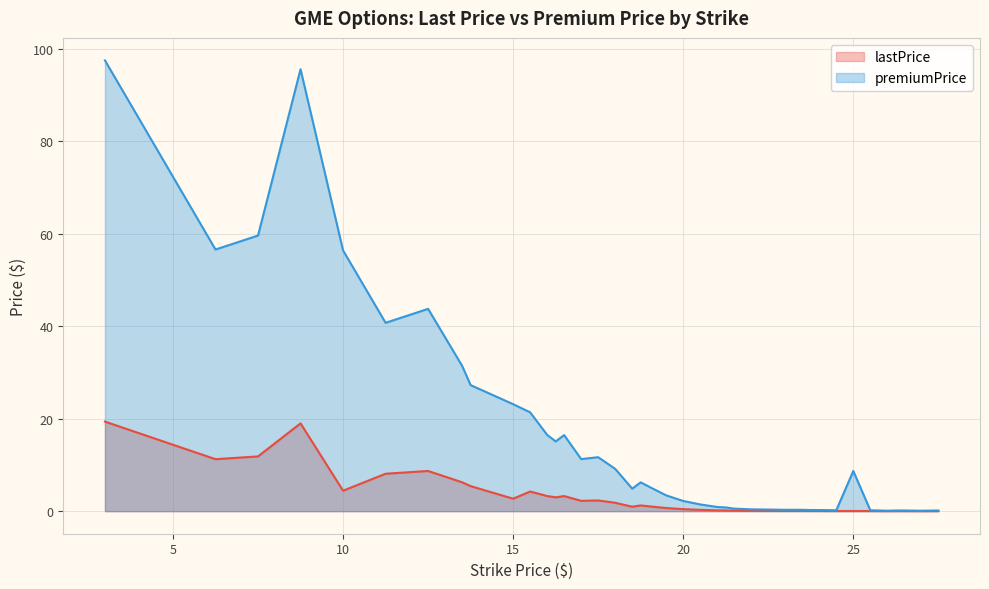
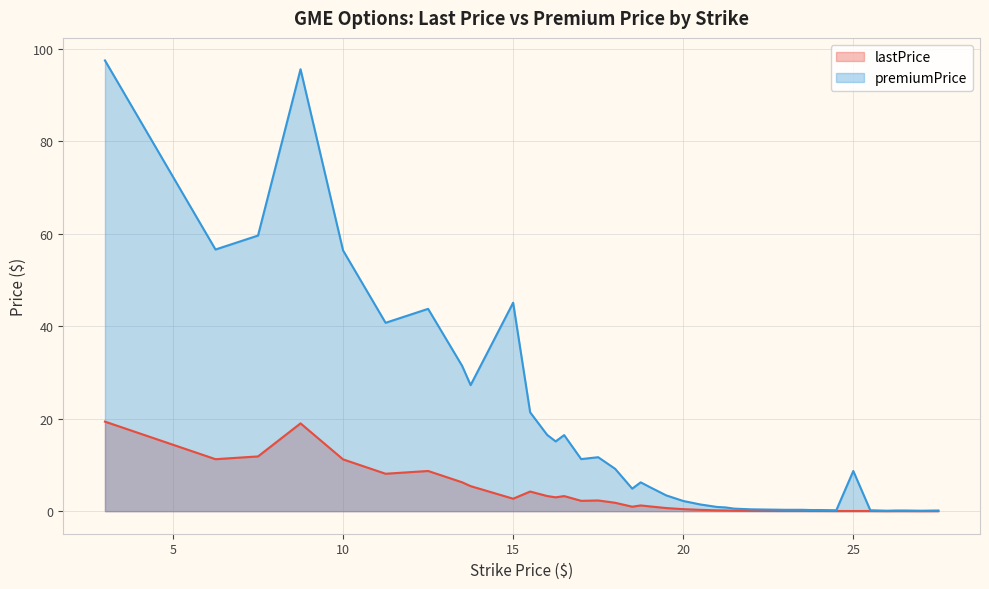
lastPrice, 10: 4 -> 11
premiumPrice, 15: 23 -> 45
